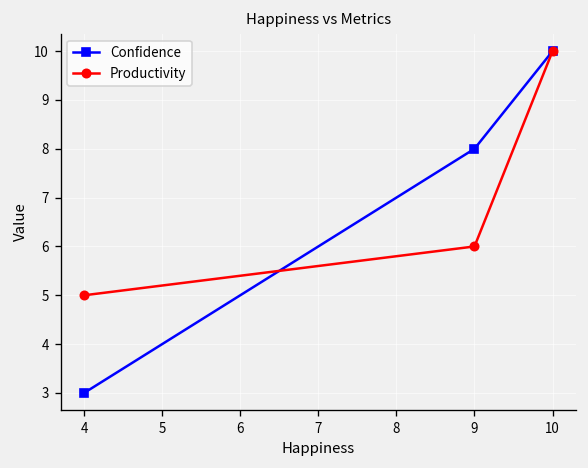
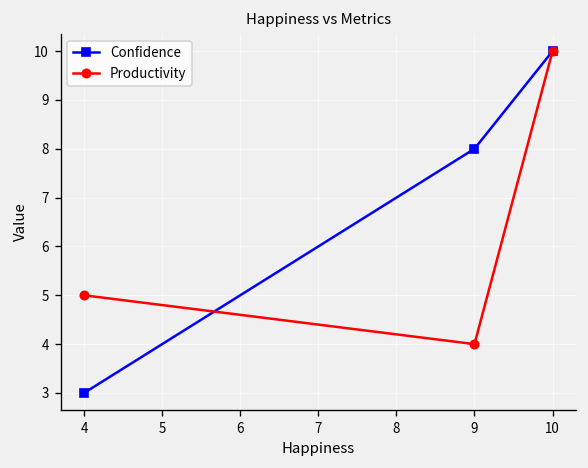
Productivity, 9: 6 -> 4
